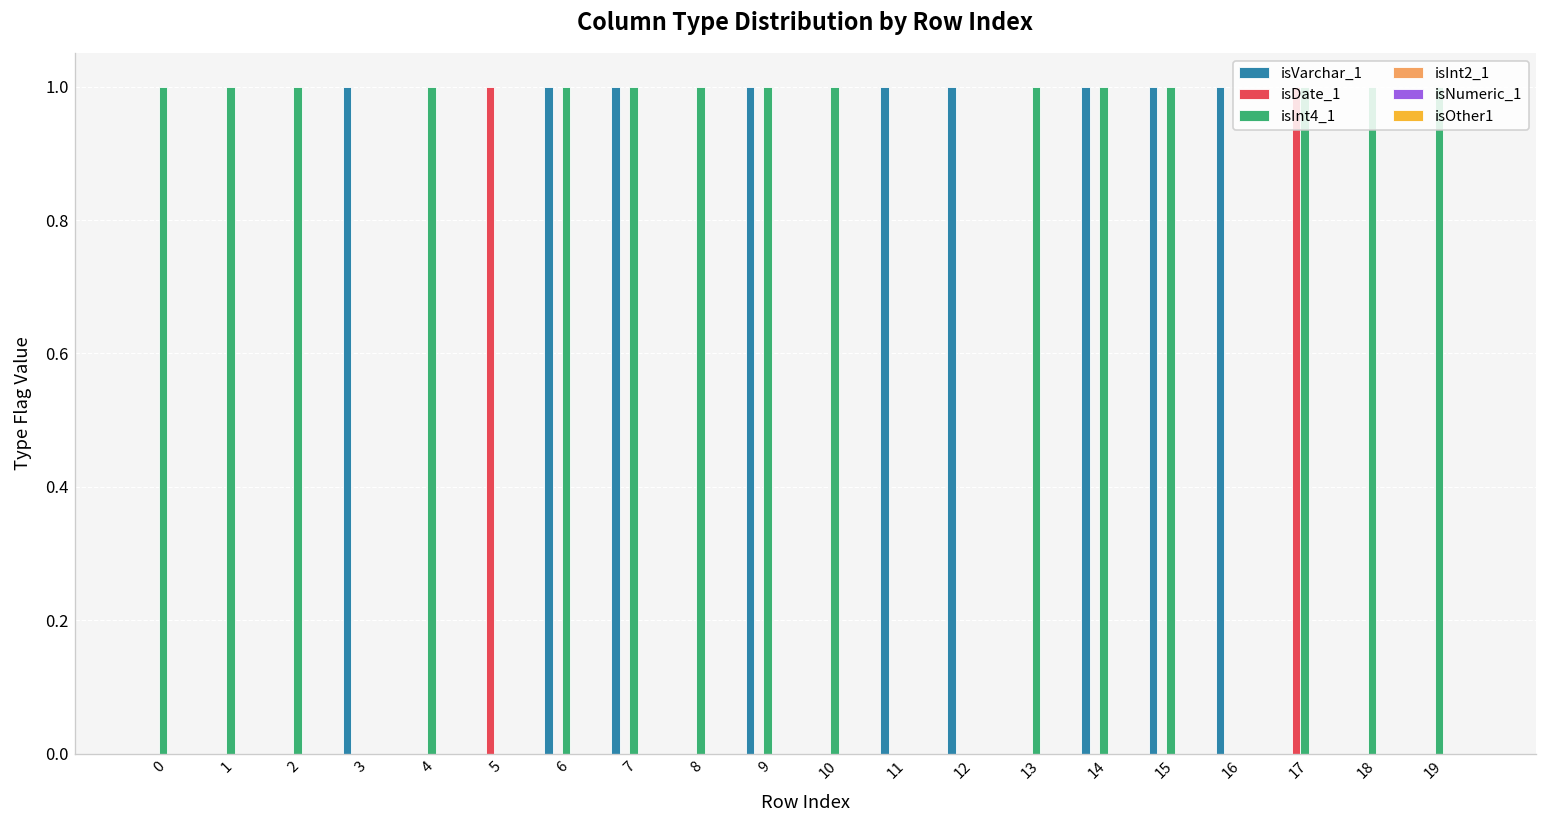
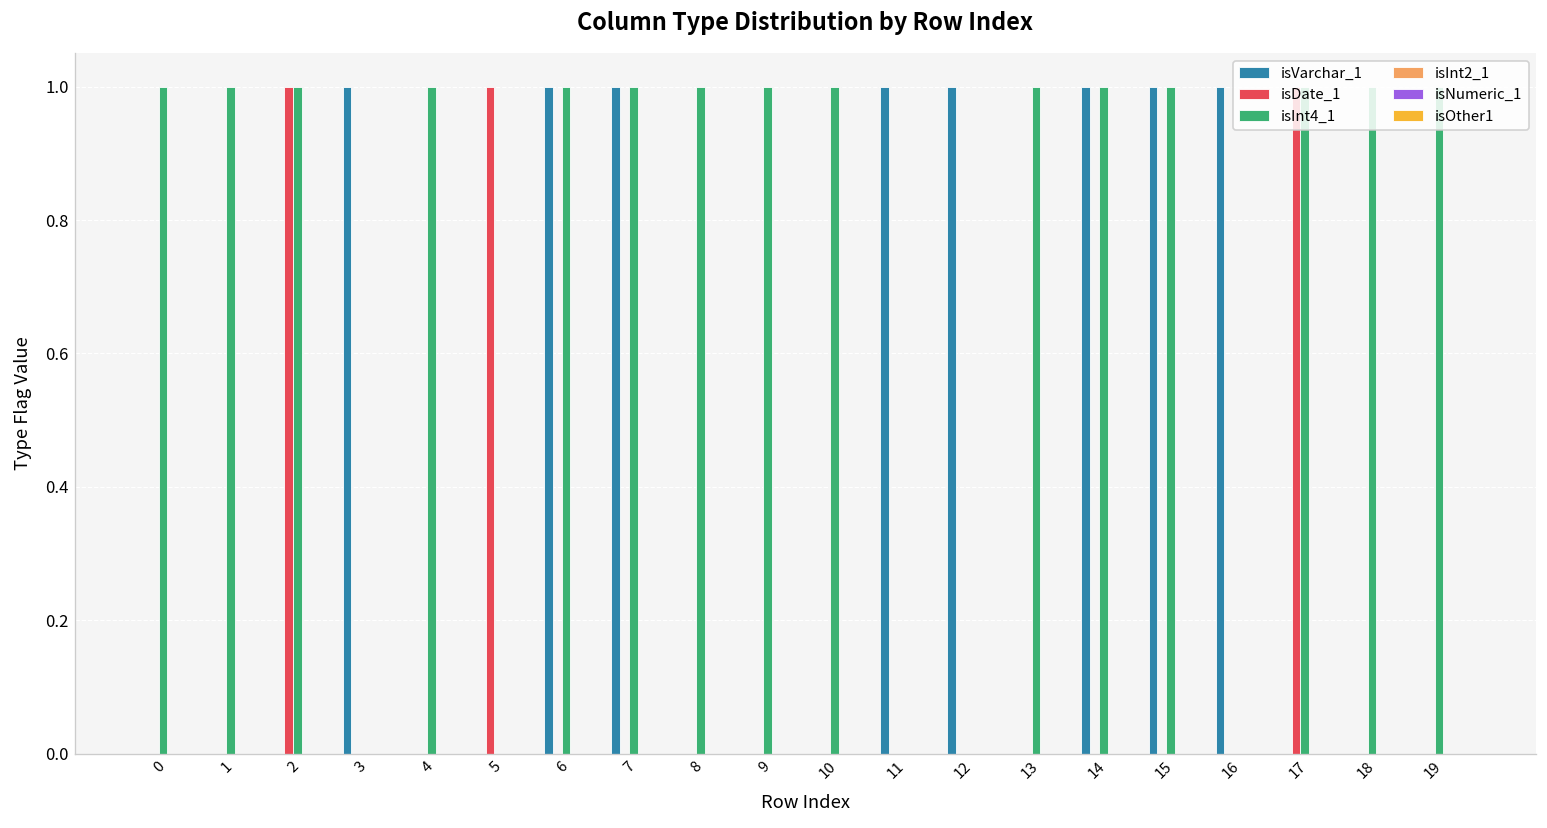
isDate_1, 2: 0 -> 1
isVarchar_1, 9: 1 -> 0
